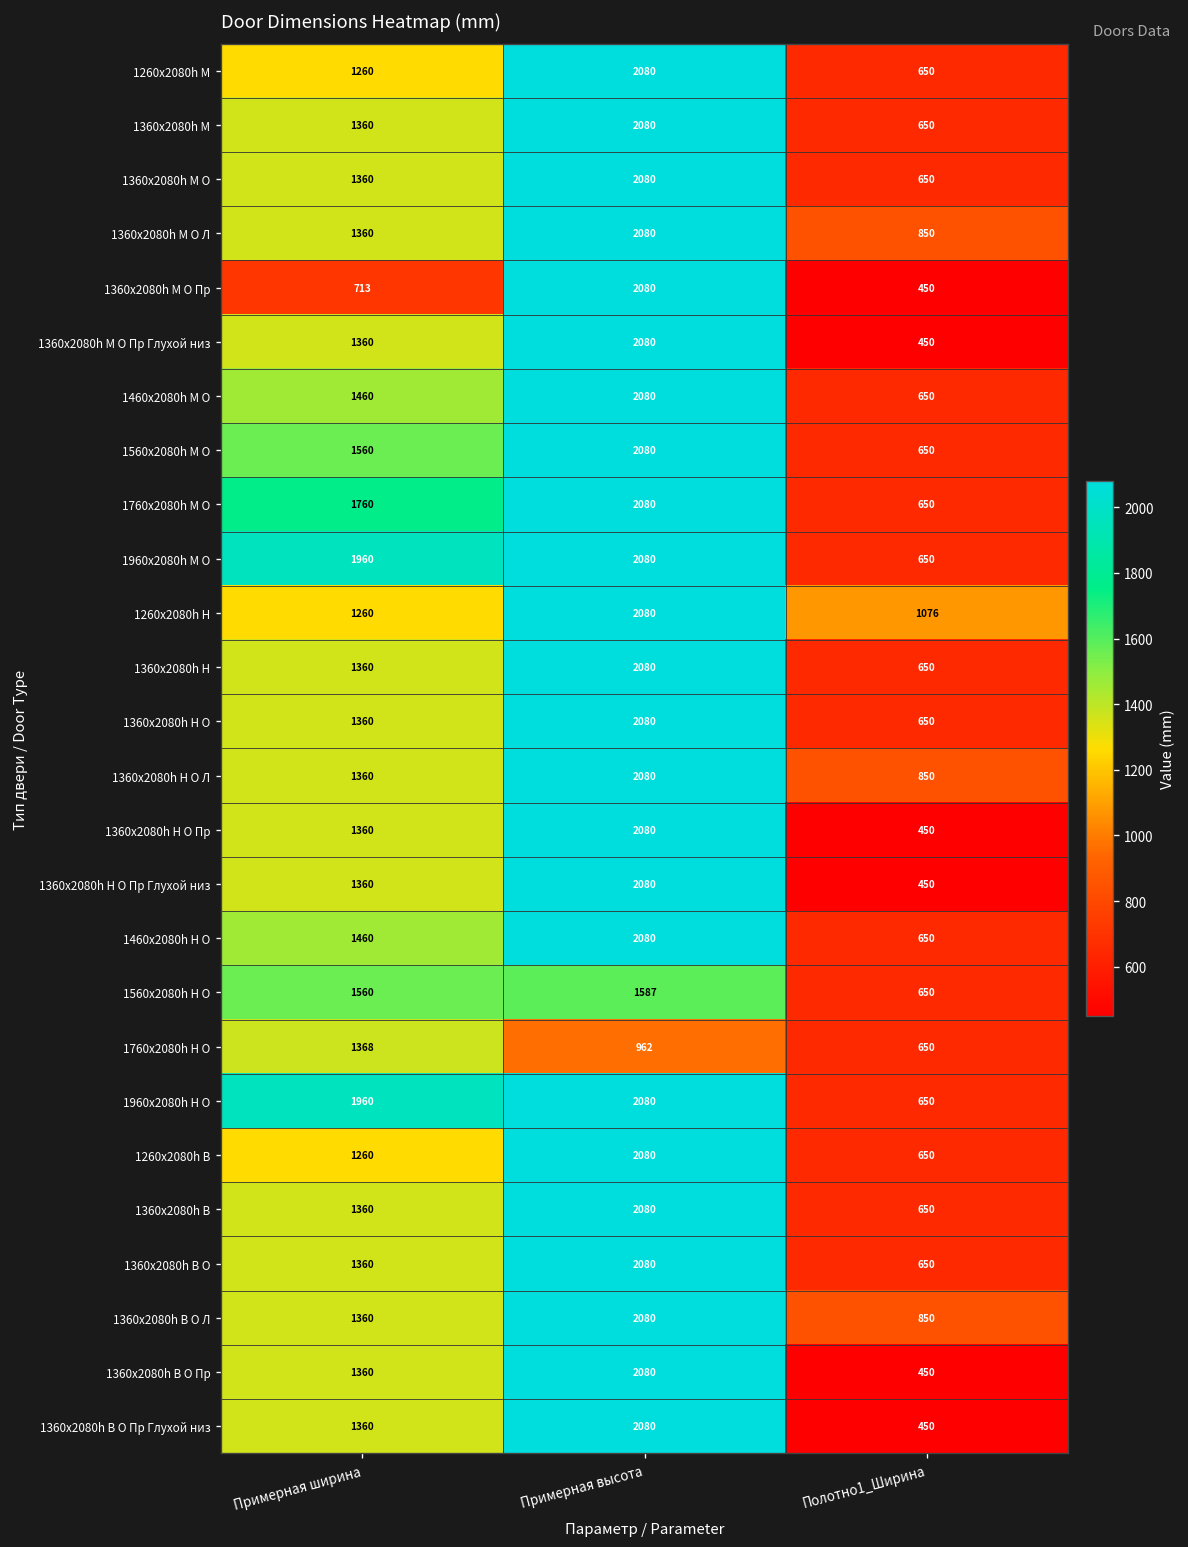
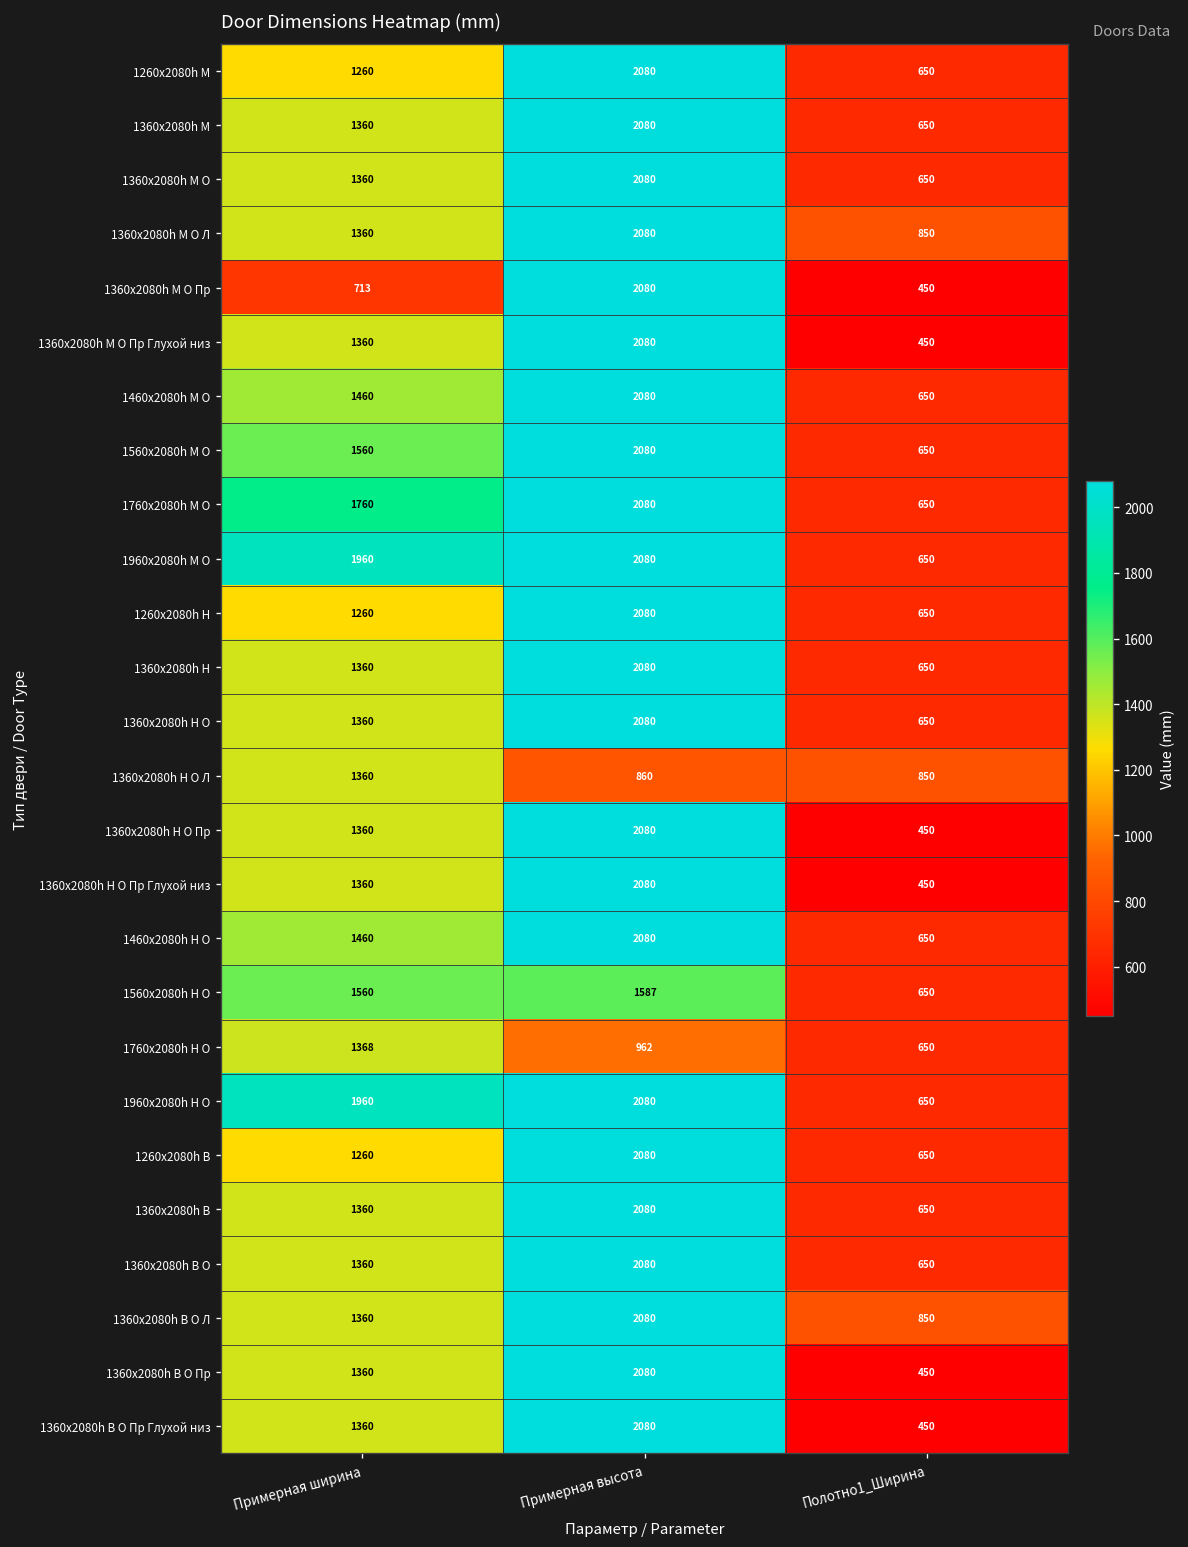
1260х2080h Н, Полотно1_Ширина: 1076 -> 650
1360х2080h Н О Л, Примерная высота: 2080 -> 860
